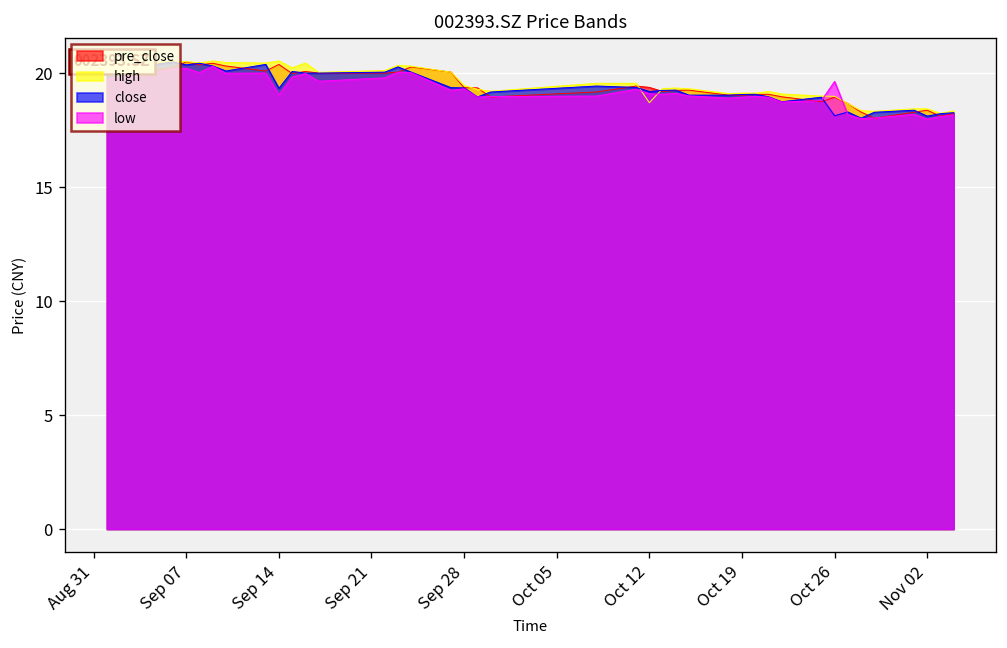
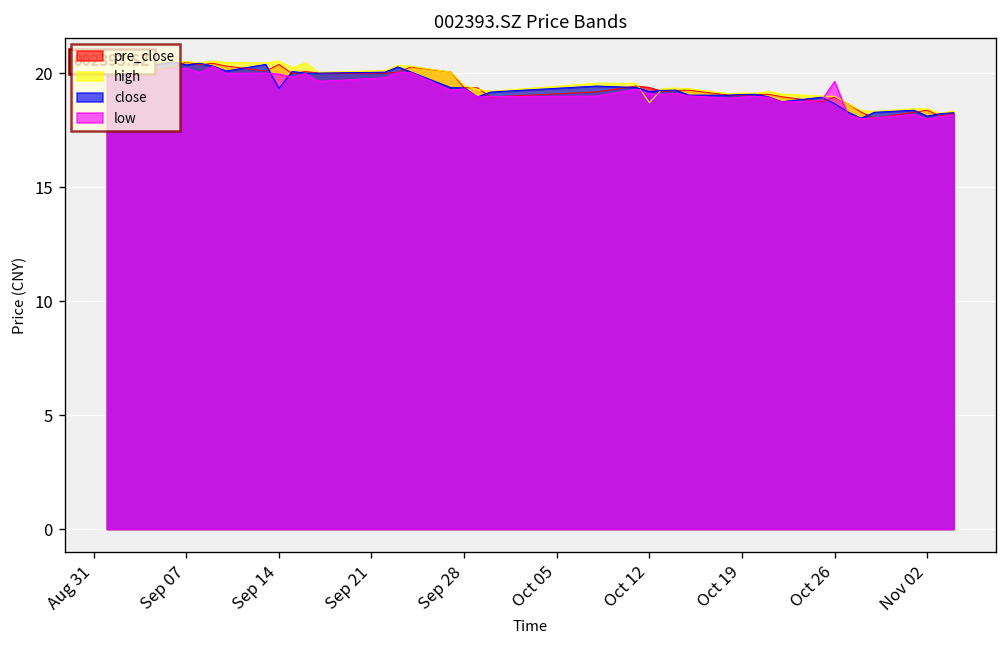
low, Sep 14: 19.1 -> 20.0
close, Oct 26: 18.1 -> 18.7
